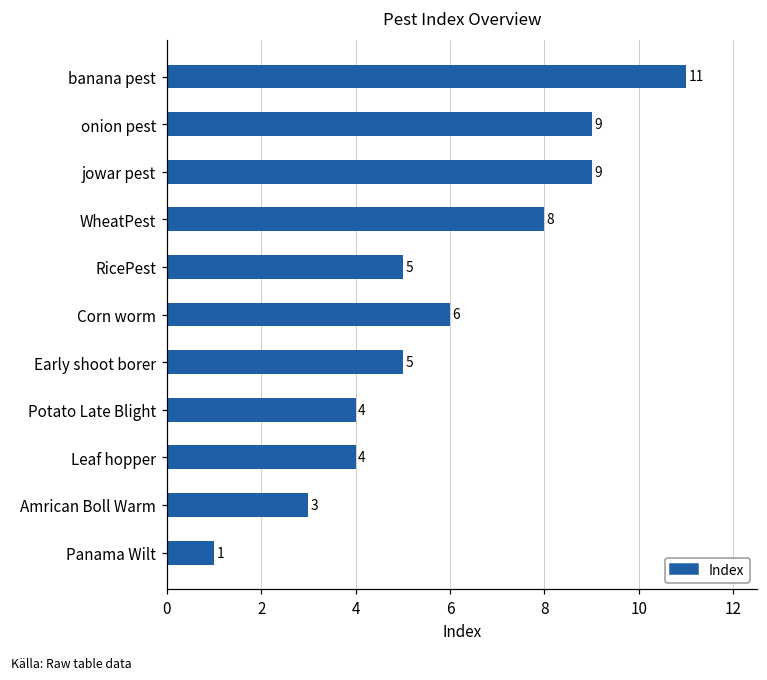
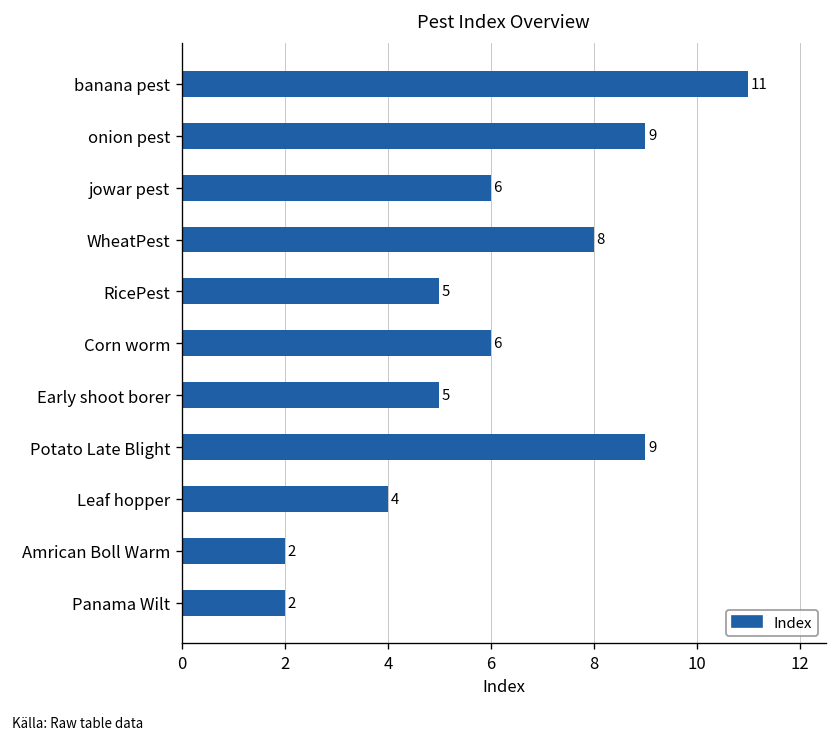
jowar pest: 9 -> 6
Potato Late Blight: 4 -> 9
Amrican Boll Warm: 3 -> 2
Panama Wilt: 1 -> 2
